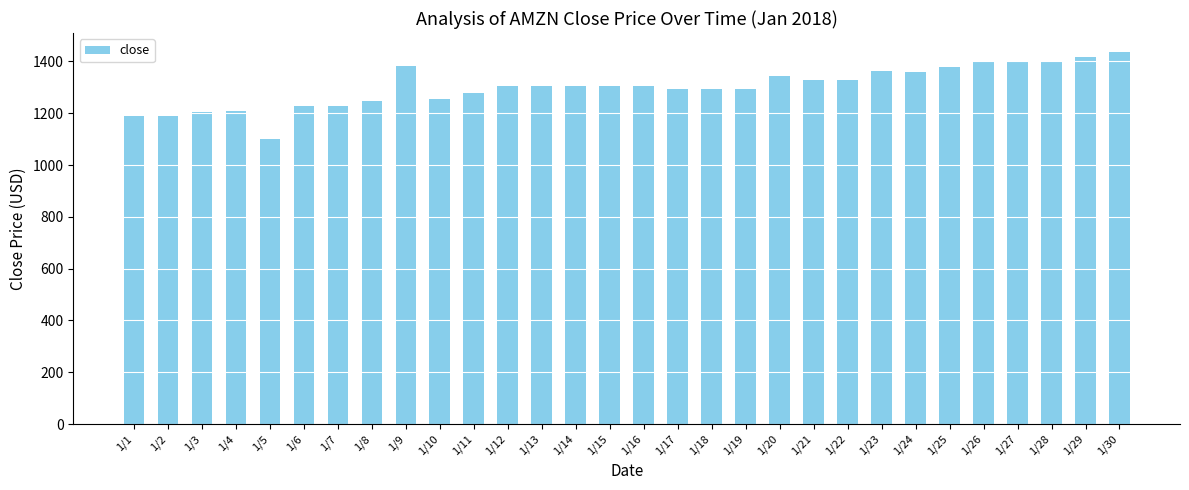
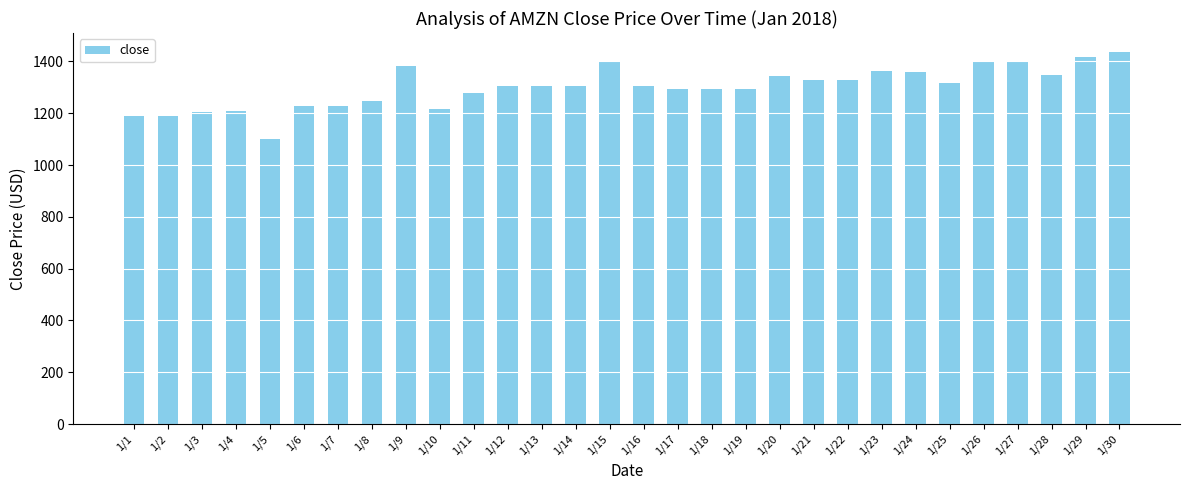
1/10: 1250 -> 1220
1/15: 1310 -> 1400
1/25: 1380 -> 1320
1/28: 1400 -> 1350
